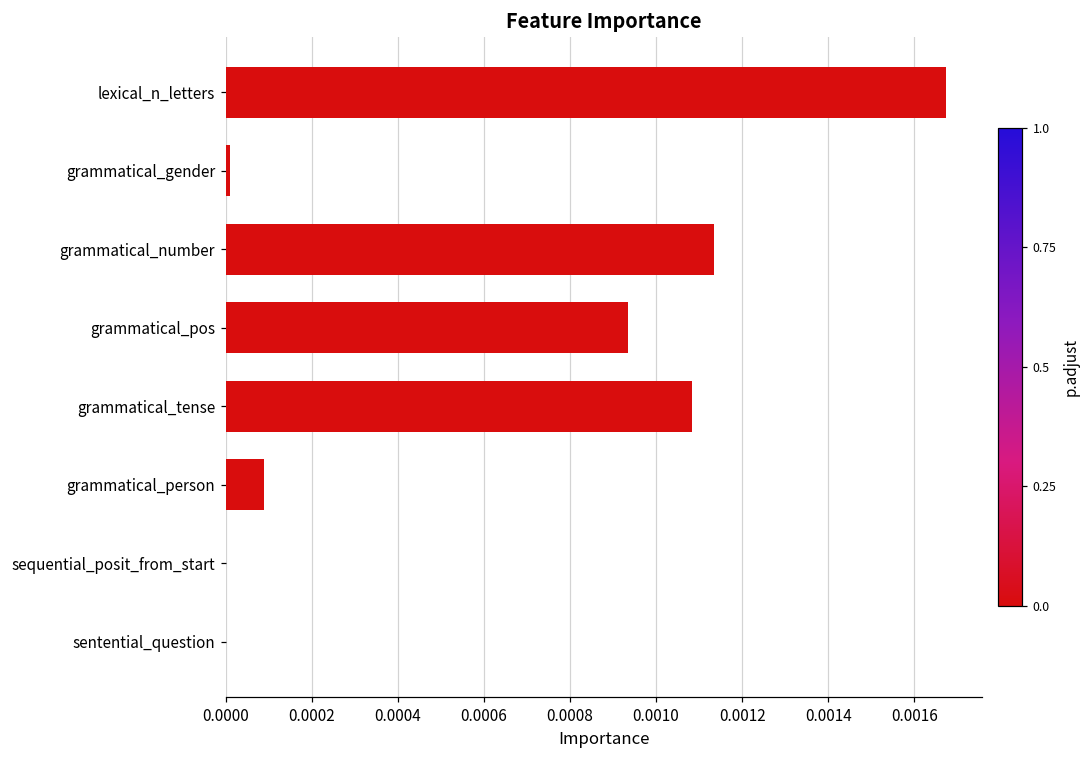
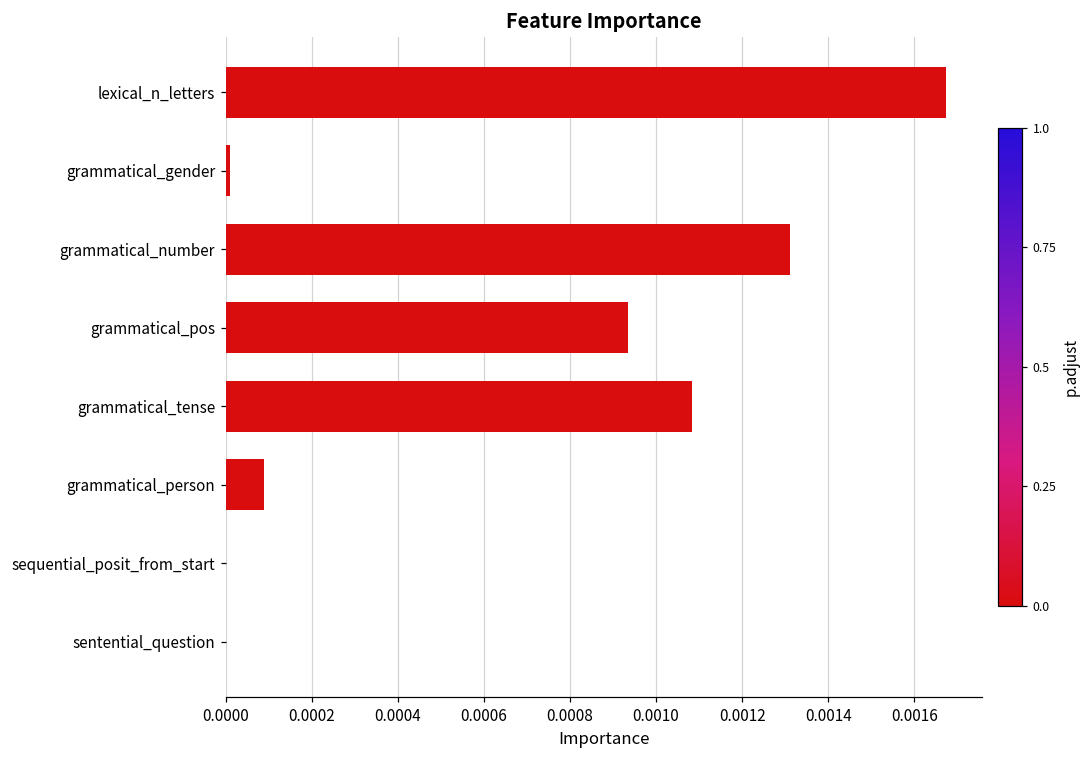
grammatical_number: 0.00113 -> 0.00131
